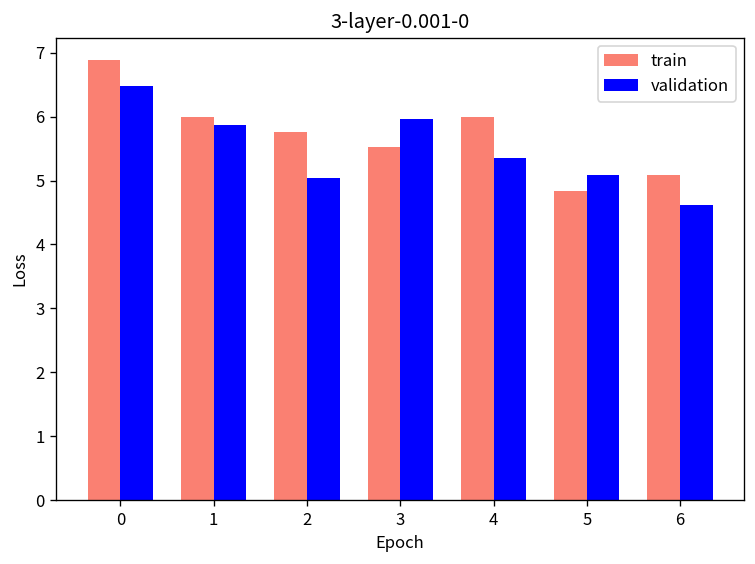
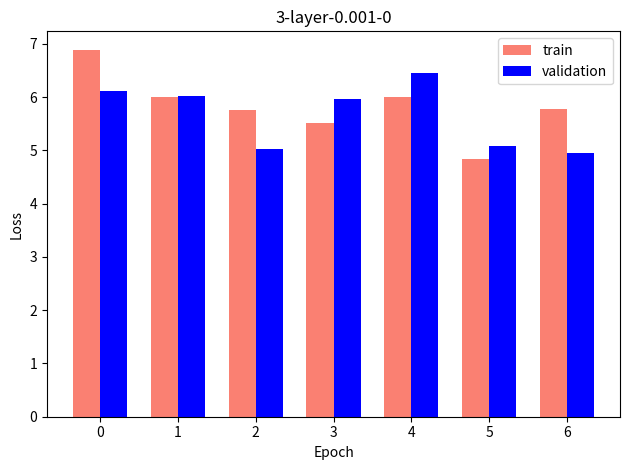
validation, 0: 6.5 -> 6.1
validation, 1: 5.9 -> 6.0
validation, 4: 5.3 -> 6.5
train, 6: 5.1 -> 5.8
validation, 6: 4.6 -> 5.0
